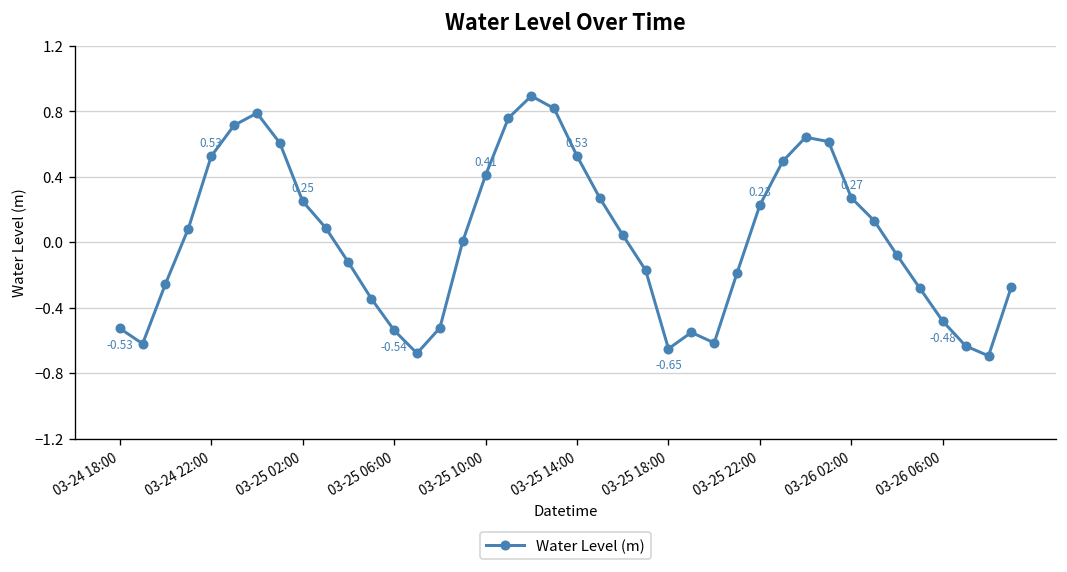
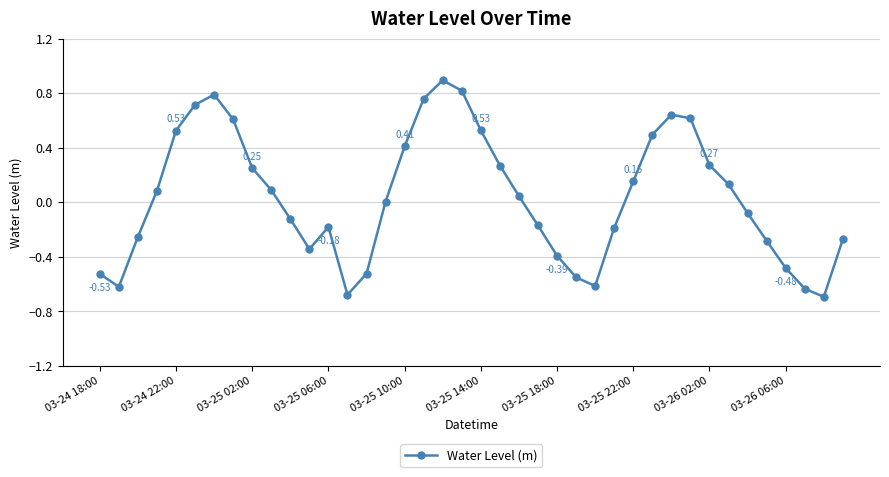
03-25 06:00: -0.54 -> -0.18
03-25 18:00: -0.65 -> -0.39
03-25 22:00: 0.23 -> 0.15
